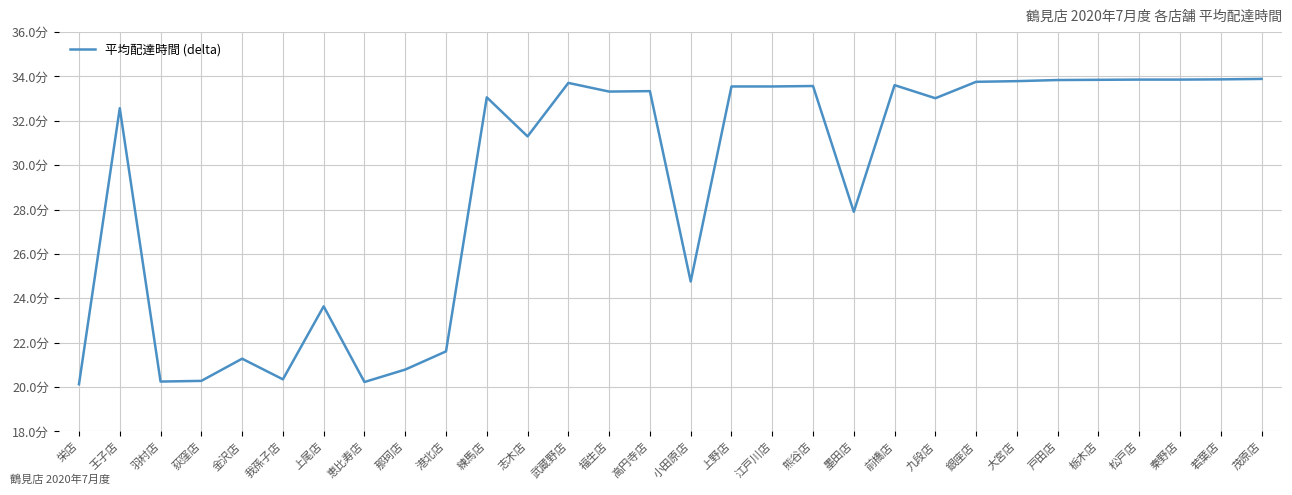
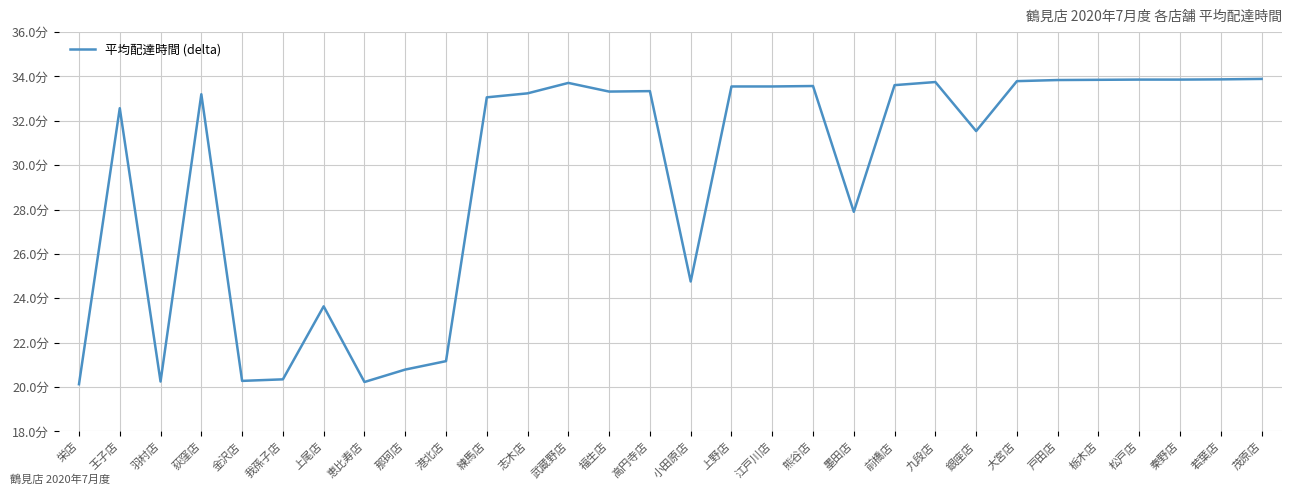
荻窪店: 20.3分 -> 33.2分
金沢店: 21.3分 -> 20.3分
港北店: 21.6分 -> 21.2分
志木店: 31.3分 -> 33.2分
九段店: 33.0分 -> 33.8分
銀座店: 33.8分 -> 31.5分
